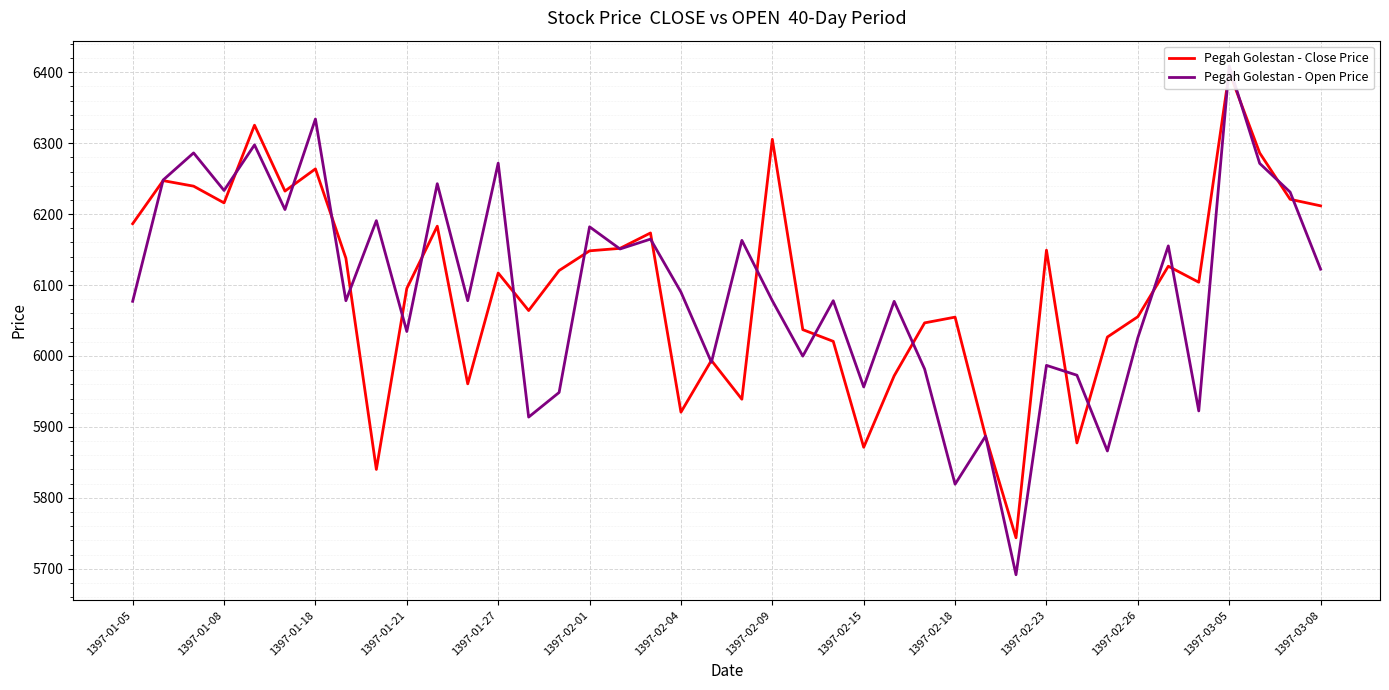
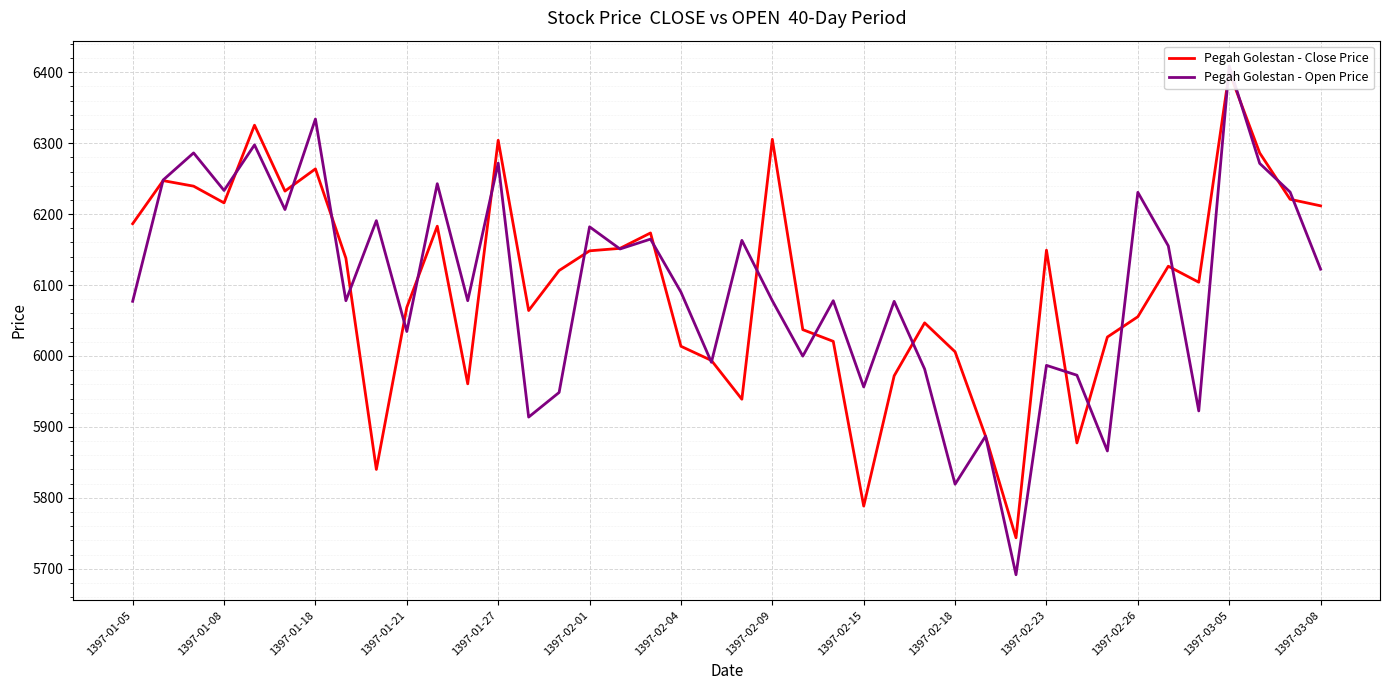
Pegah Golestan - Close Price, 1397-01-21: 6100 -> 6070
Pegah Golestan - Close Price, 1397-01-27: 6120 -> 6300
Pegah Golestan - Close Price, 1397-02-04: 5920 -> 6010
Pegah Golestan - Close Price, 1397-02-15: 5870 -> 5790
Pegah Golestan - Close Price, 1397-02-18: 6050 -> 6010
Pegah Golestan - Open Price, 1397-02-26: 6030 -> 6230
